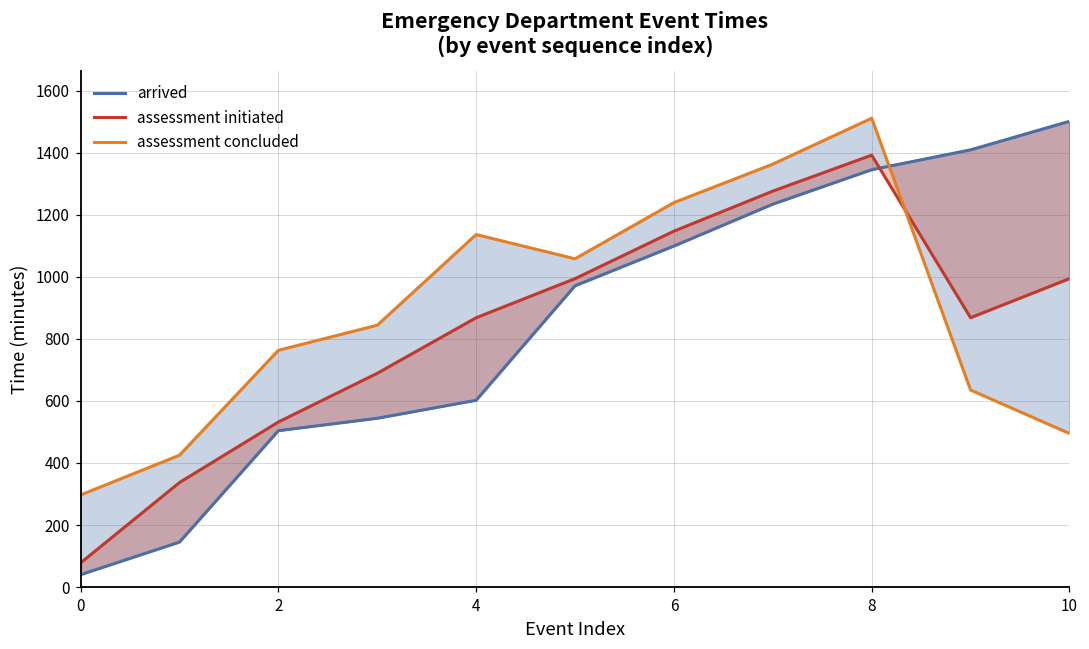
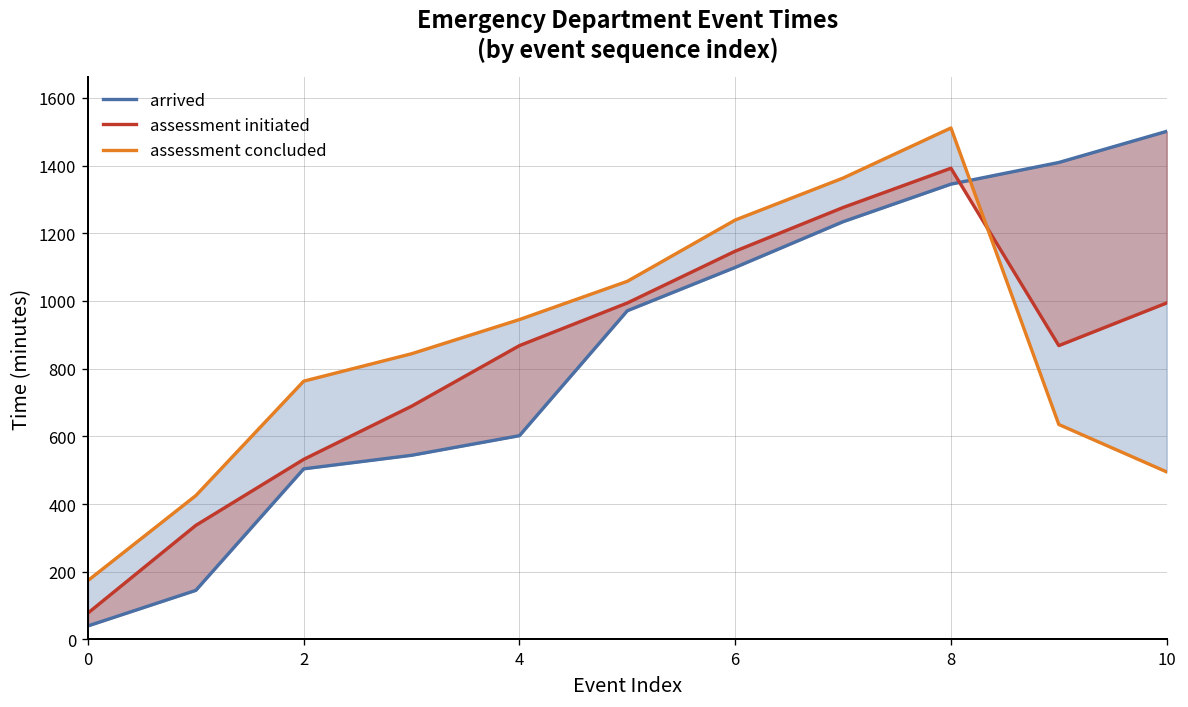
assessment concluded, 0: 300 -> 170
assessment concluded, 4: 1140 -> 950
